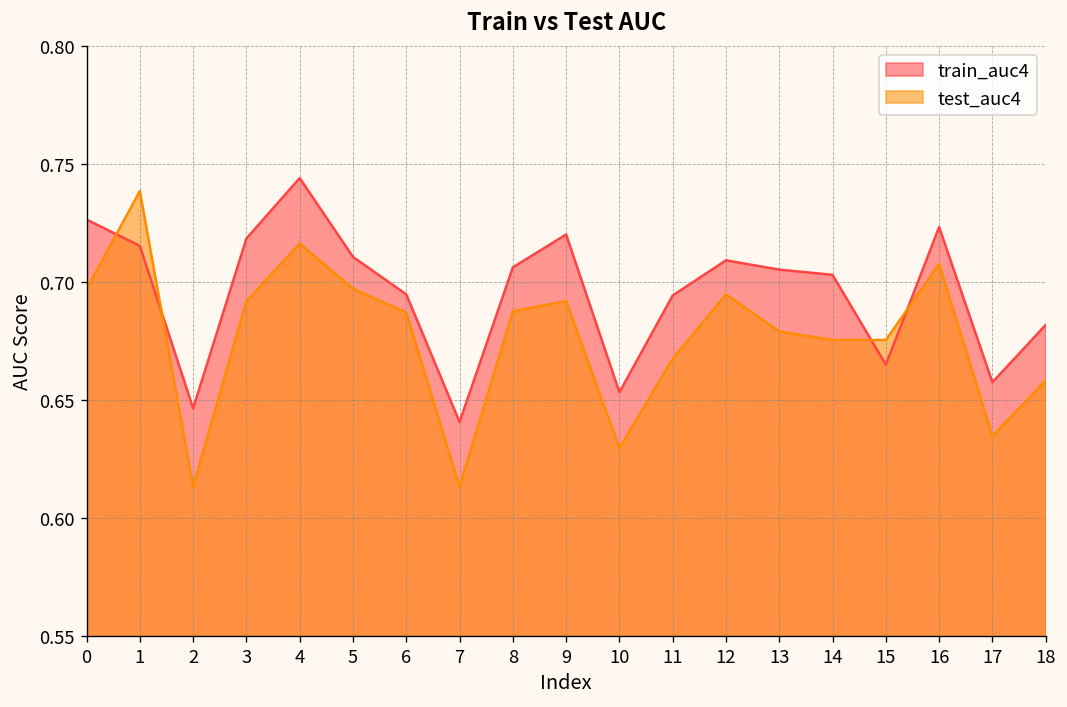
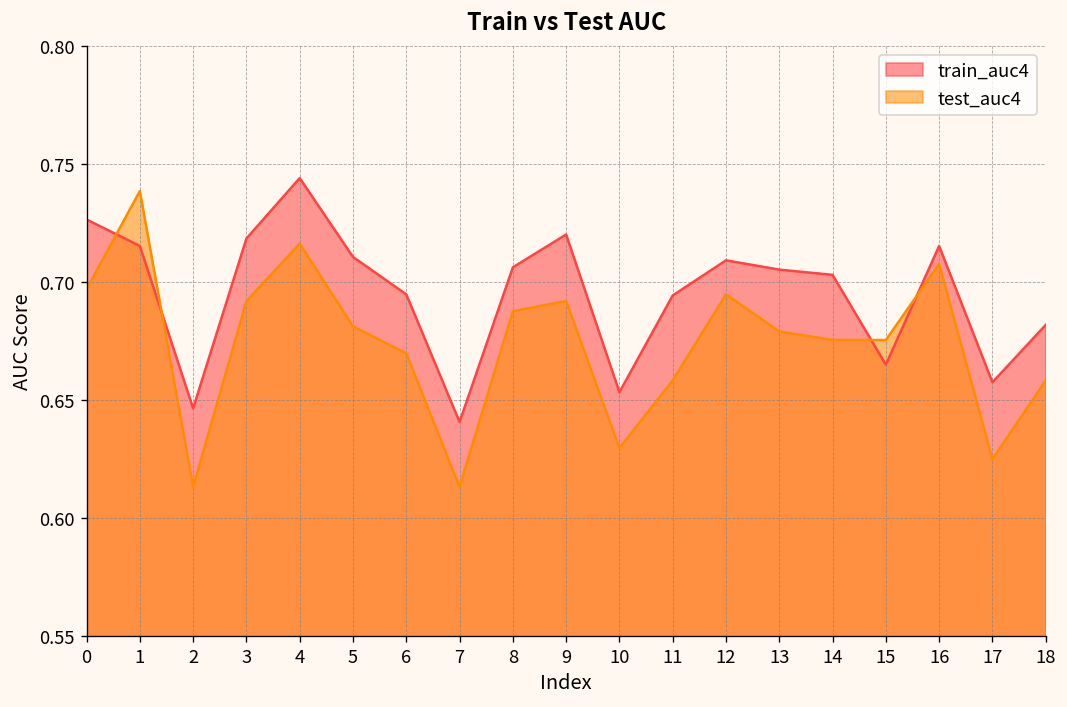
test_auc4, 5: 0.697 -> 0.681
test_auc4, 6: 0.687 -> 0.670
test_auc4, 11: 0.667 -> 0.658
train_auc4, 16: 0.723 -> 0.715
test_auc4, 17: 0.635 -> 0.625
